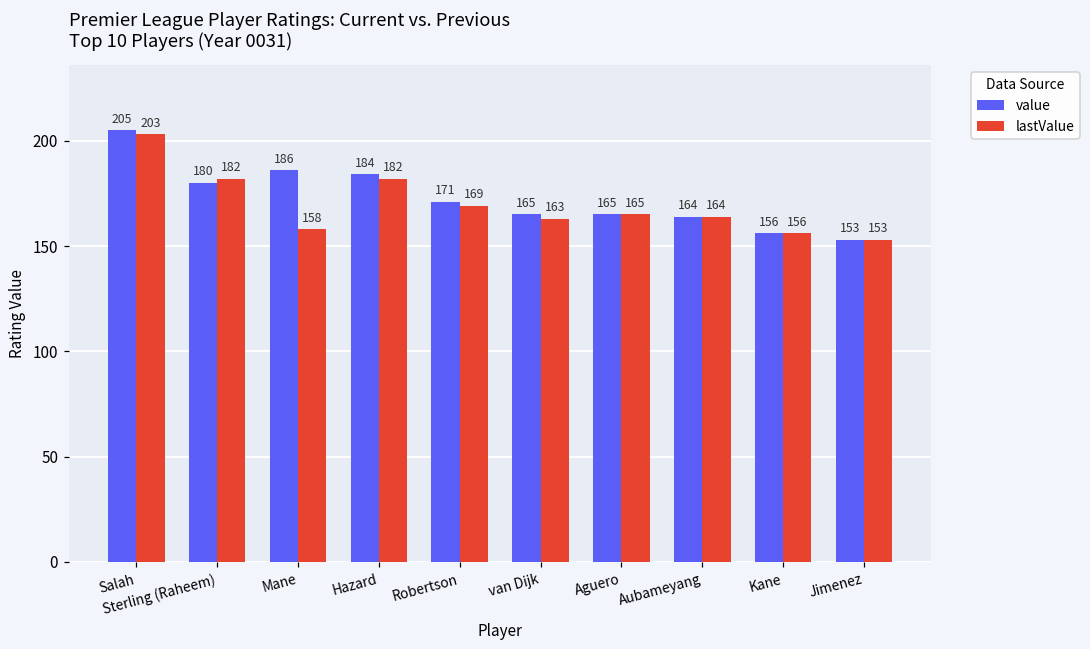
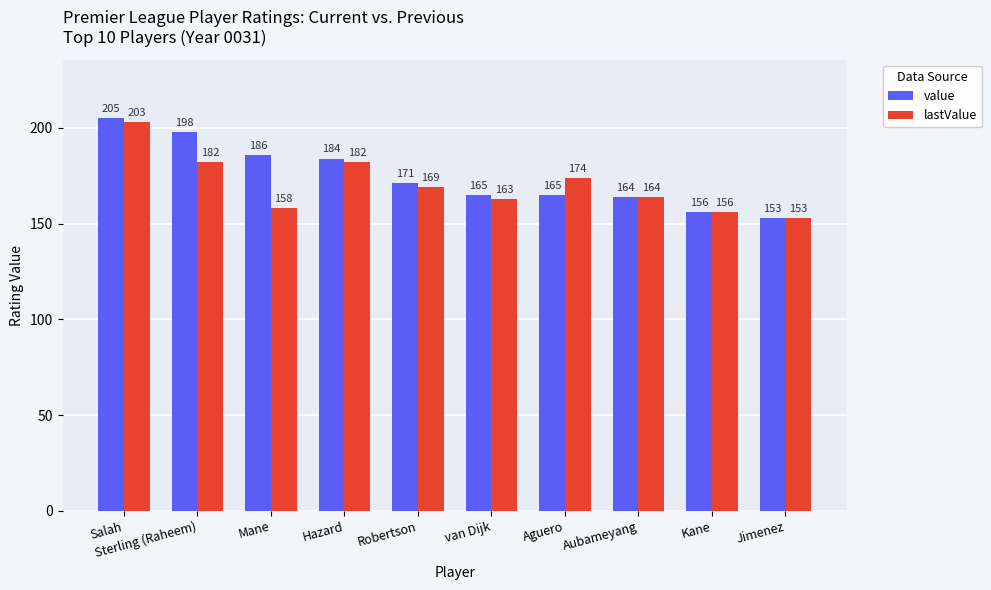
value, Sterling (Raheem): 180 -> 198
lastValue, Aguero: 165 -> 174
